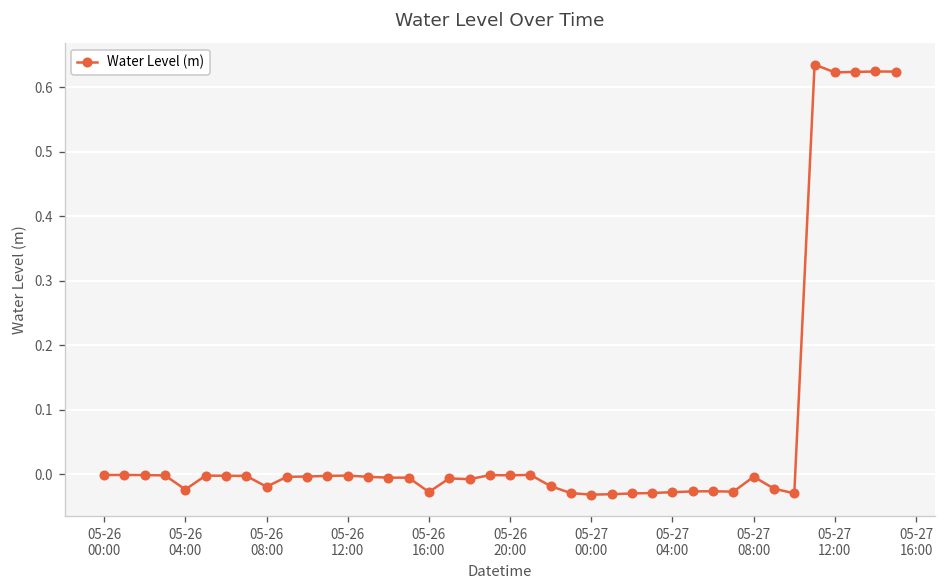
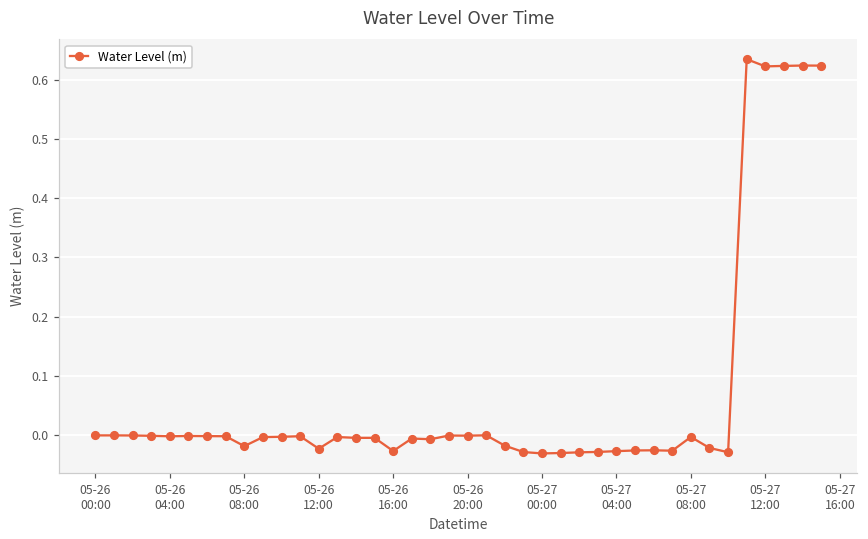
05-26 04:00: -0.02 -> 0.00
05-26 12:00: 0.00 -> -0.02
